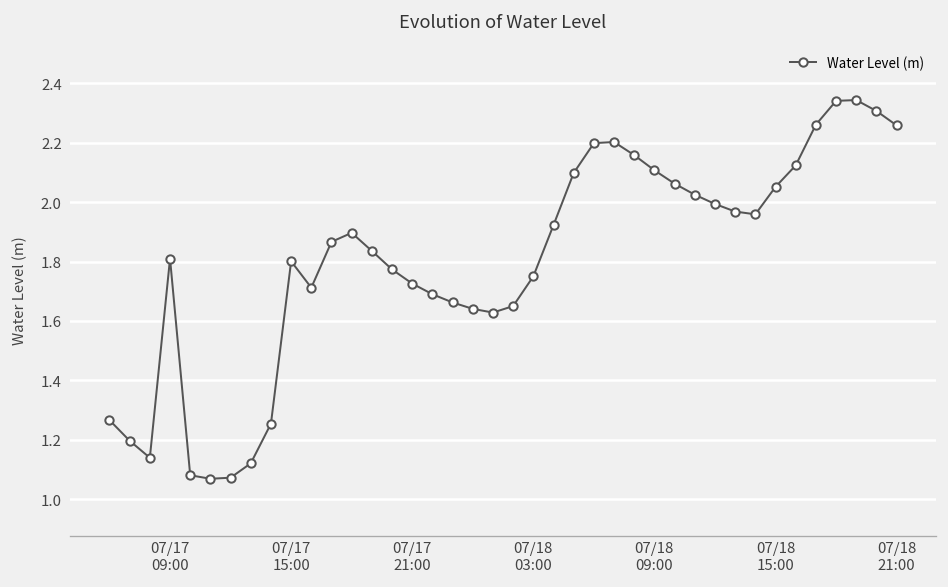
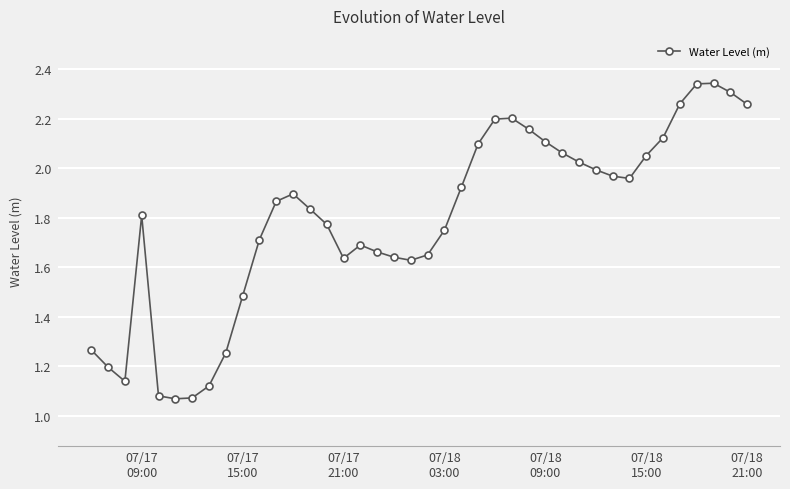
07/17 15:00: 1.80 -> 1.48
07/17 21:00: 1.73 -> 1.64
